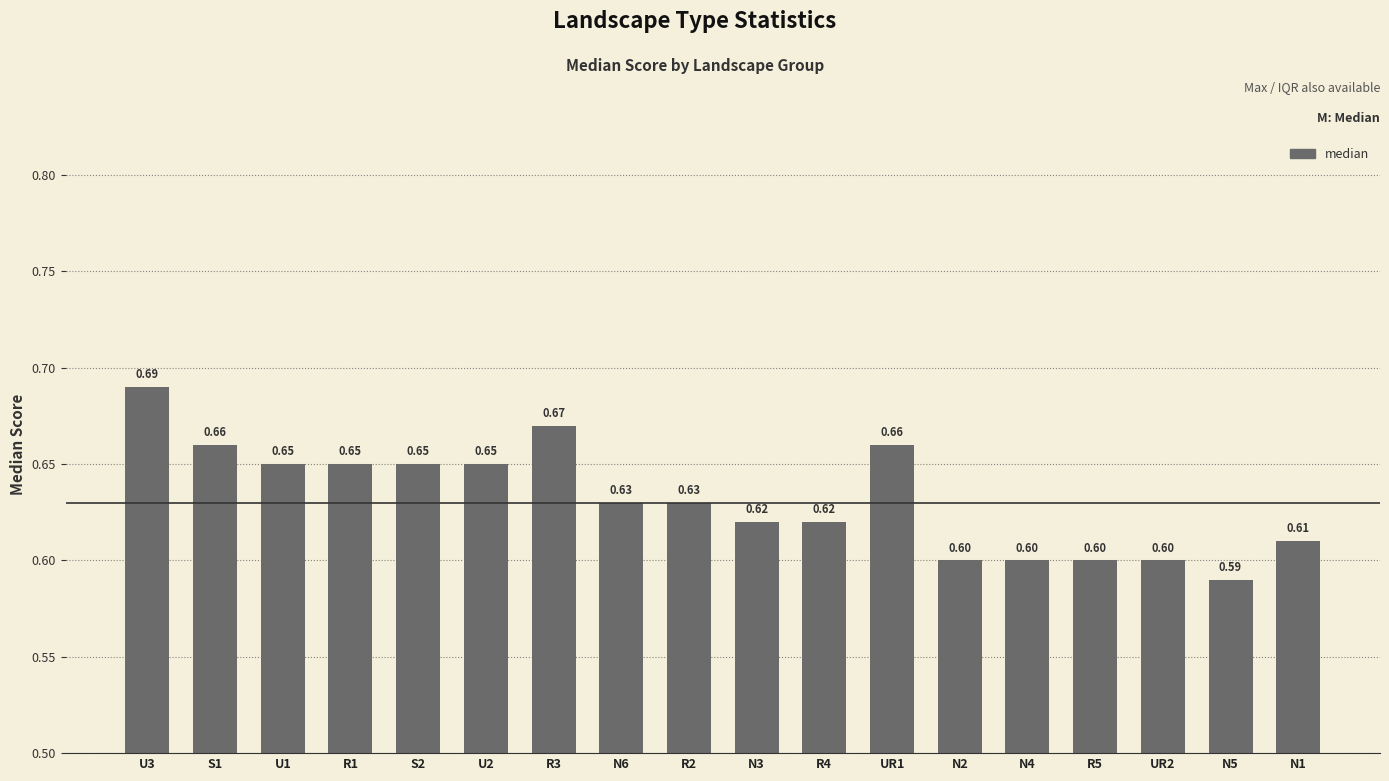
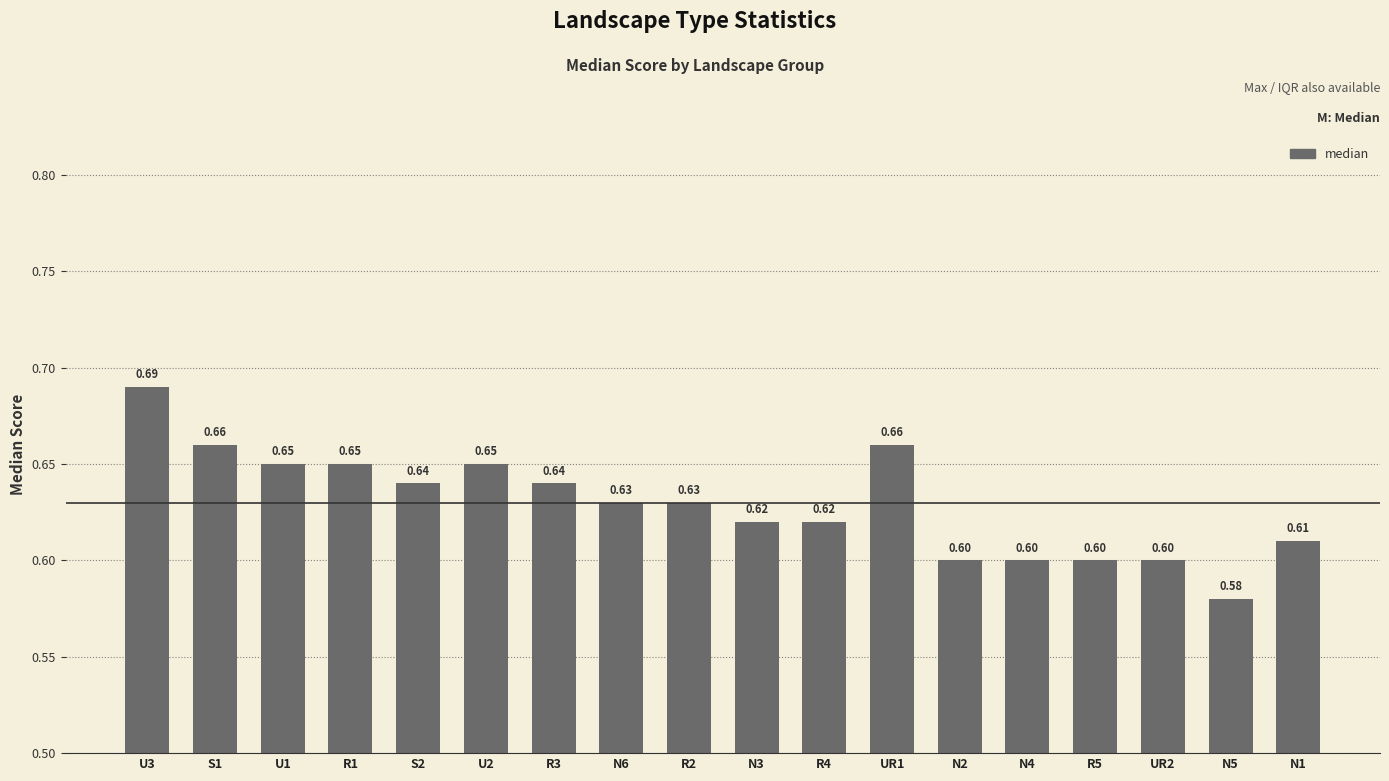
S2: 0.65 -> 0.64
R3: 0.67 -> 0.64
N5: 0.59 -> 0.58
